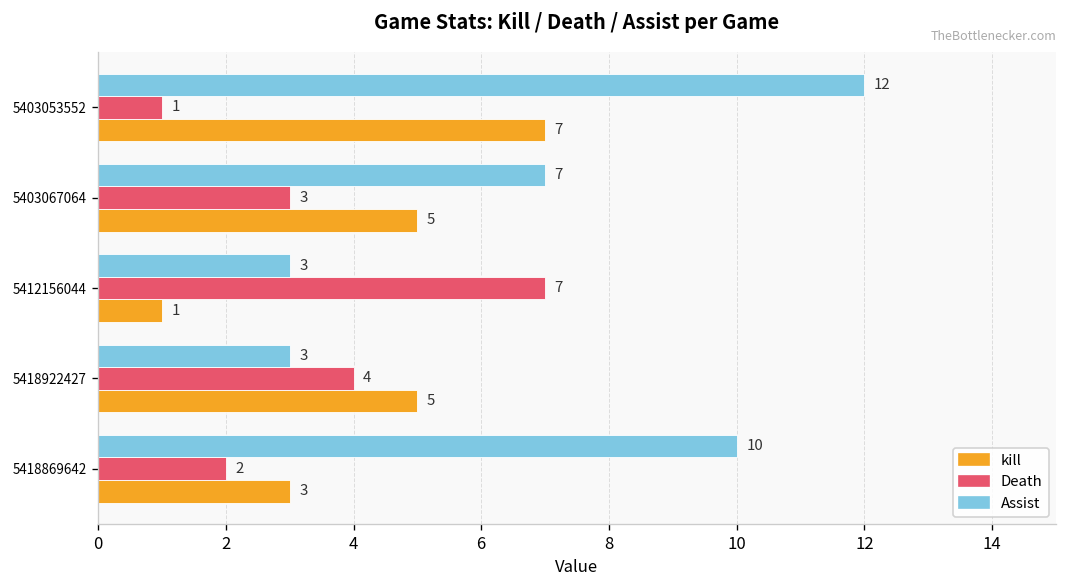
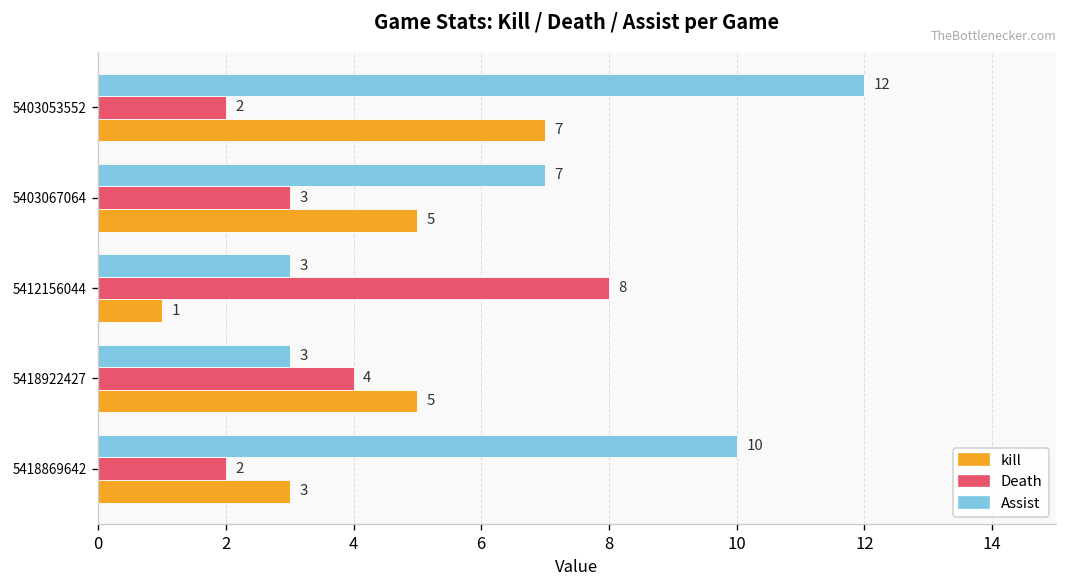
Death, 5403053552: 1 -> 2
Death, 5412156044: 7 -> 8
